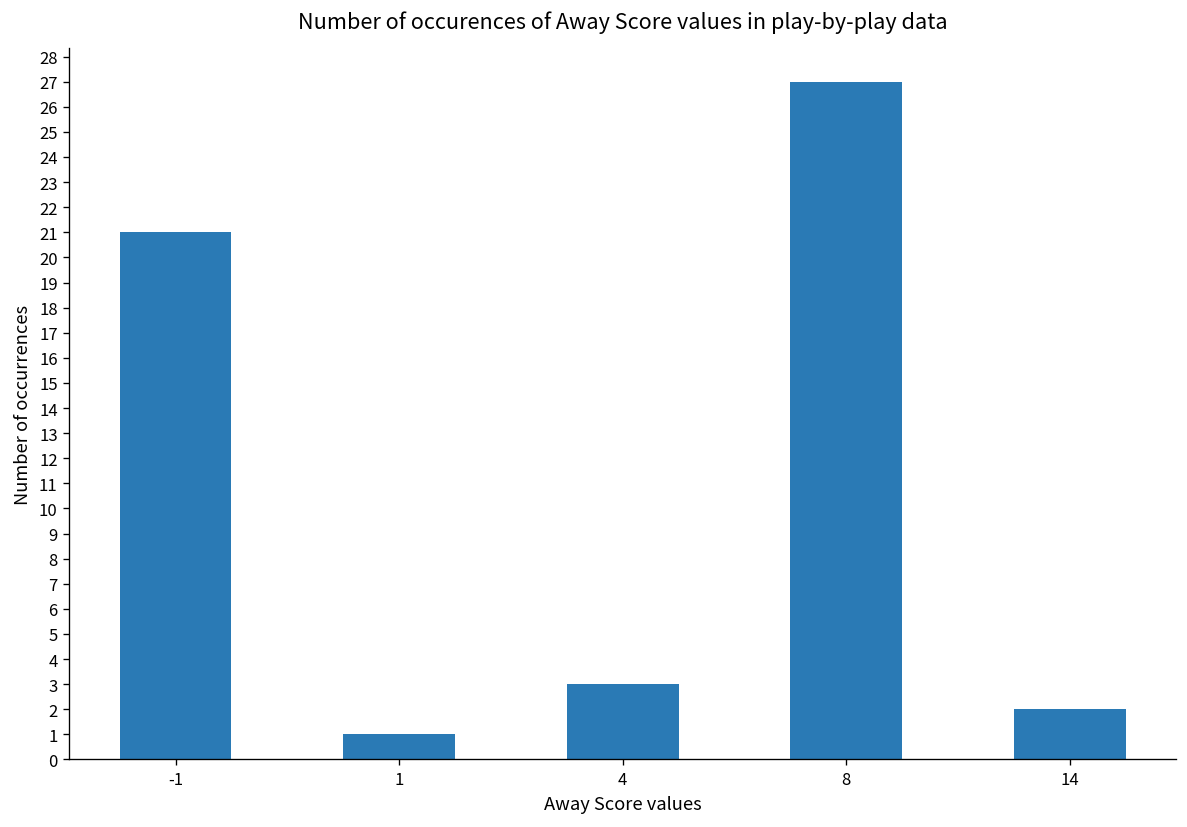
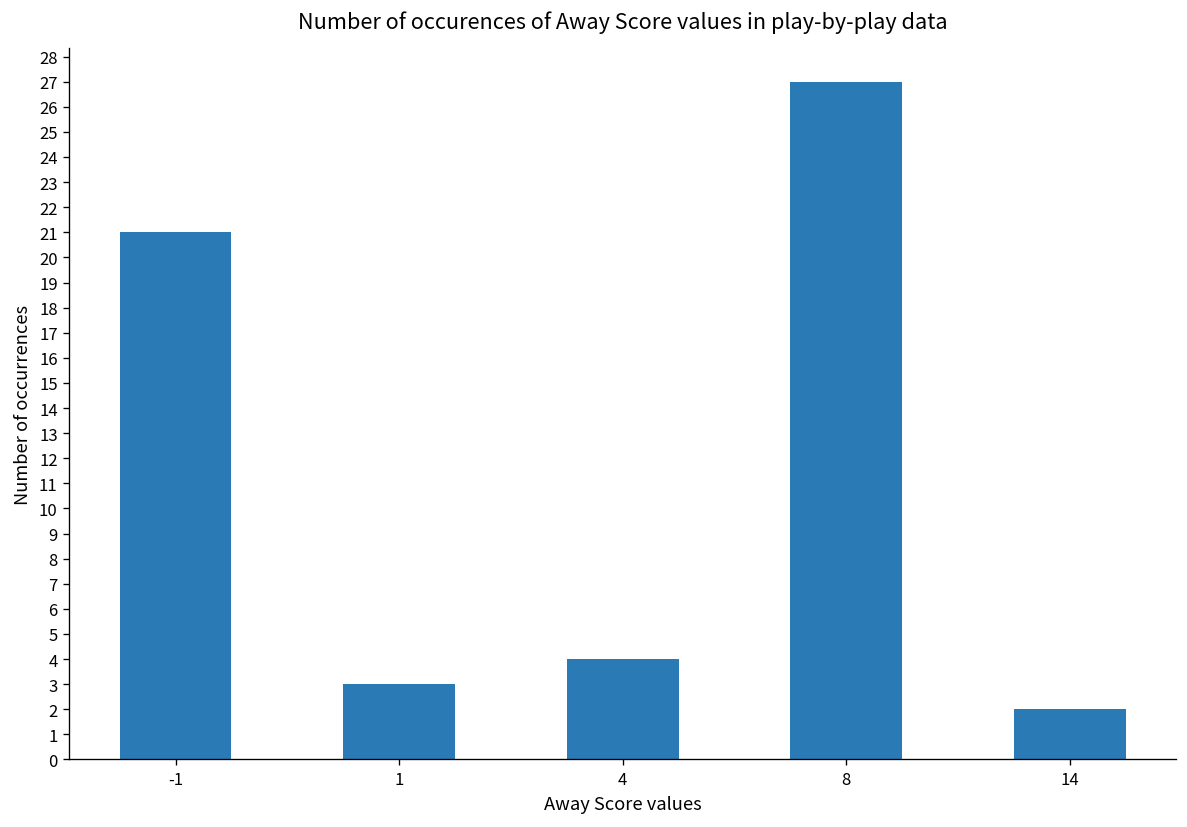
1: 1 -> 3
4: 3 -> 4
